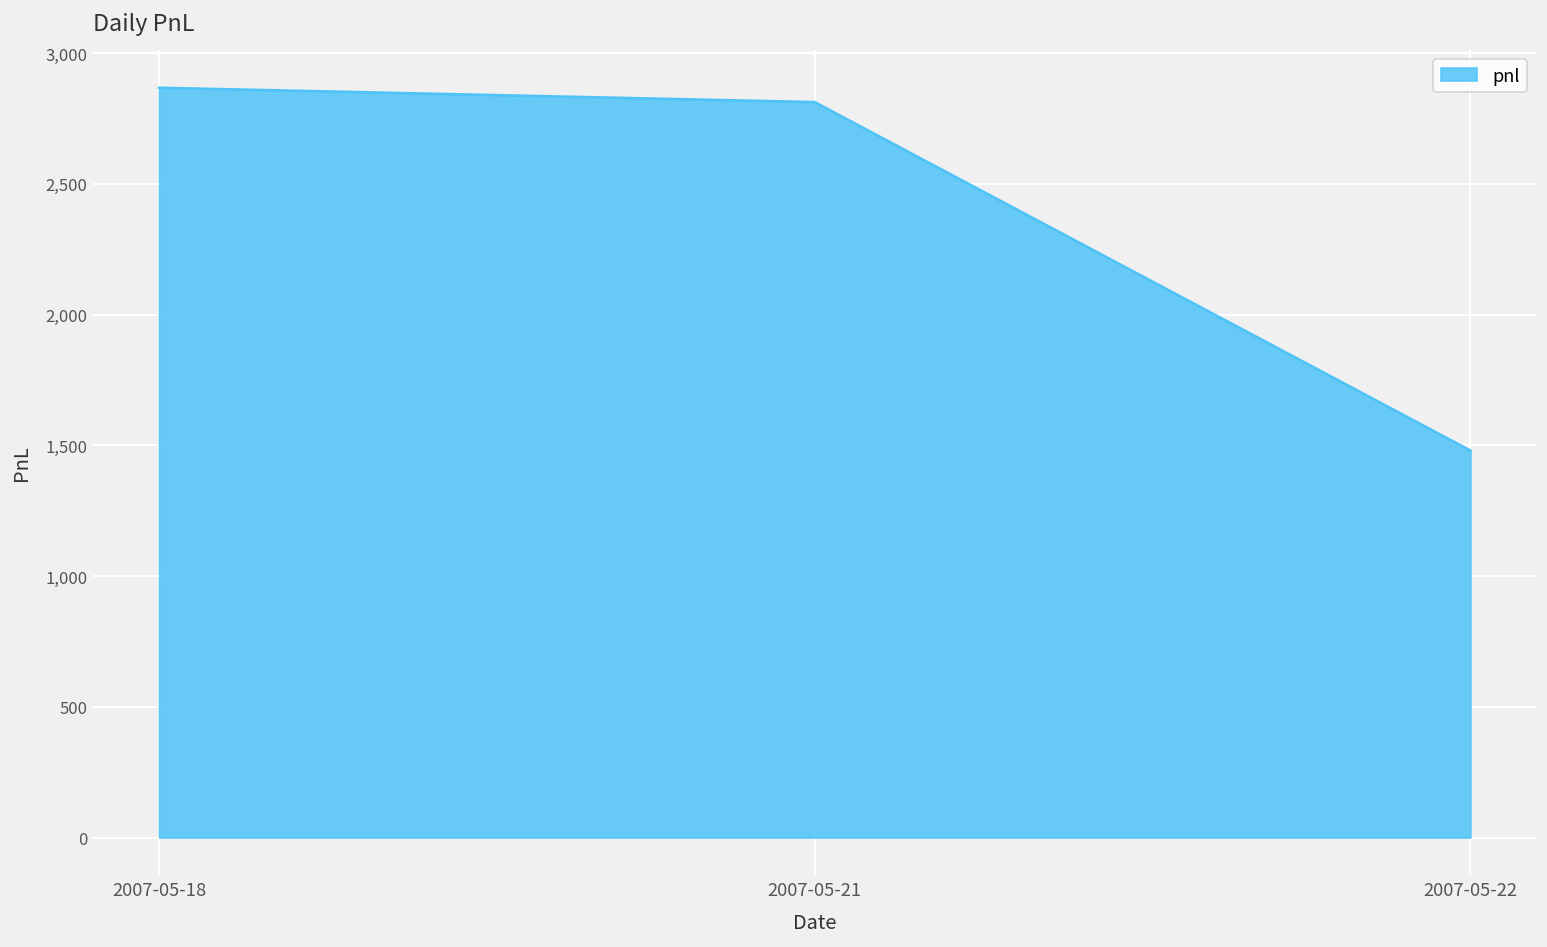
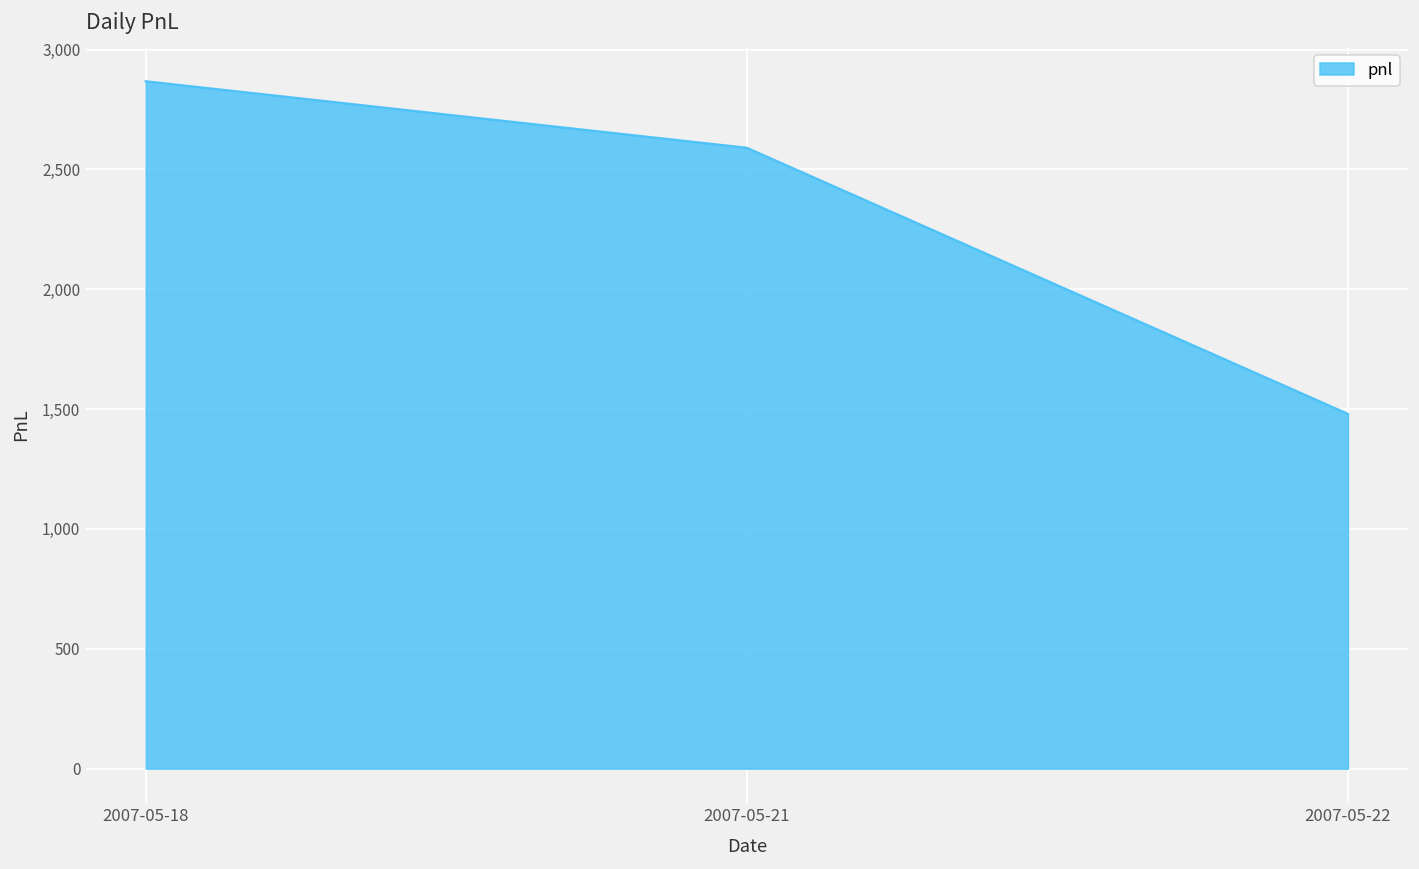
2007-05-21: 2,810 -> 2,590
